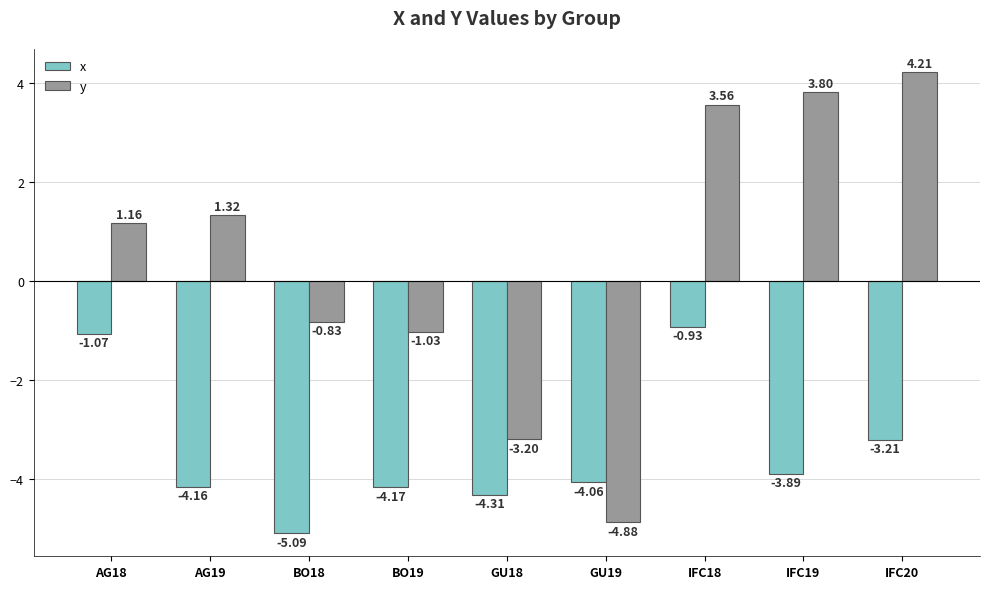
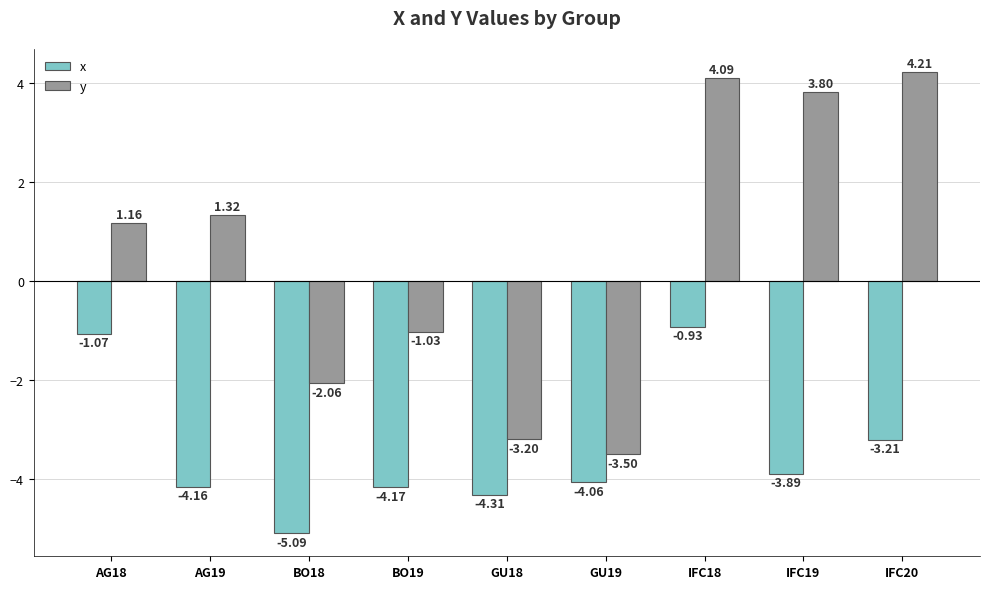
y, BO18: -0.83 -> -2.06
y, GU19: -4.88 -> -3.50
y, IFC18: 3.56 -> 4.09
